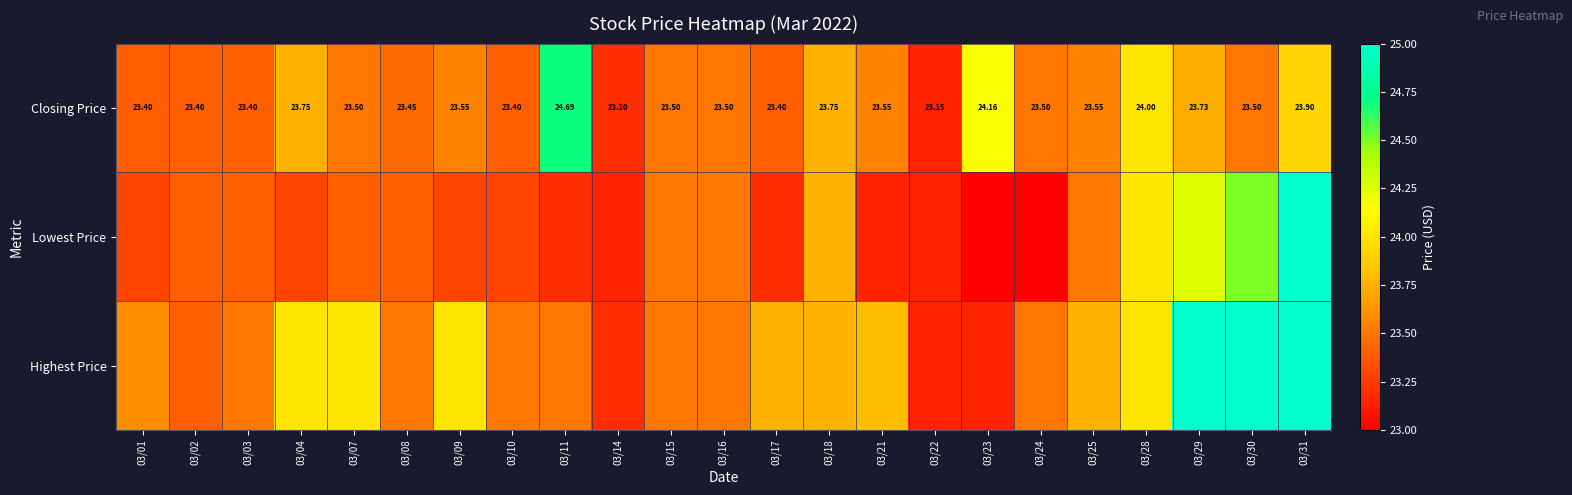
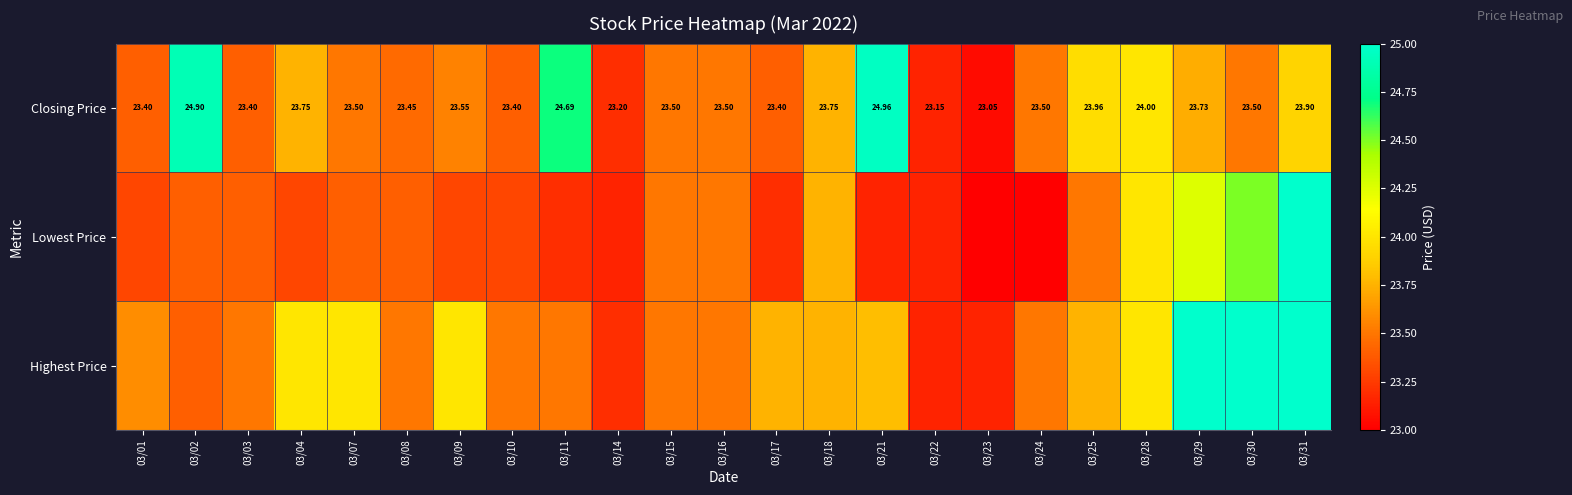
Closing Price, 03/02: 23.40 -> 24.90
Closing Price, 03/21: 23.55 -> 24.96
Closing Price, 03/23: 24.16 -> 23.05
Closing Price, 03/25: 23.55 -> 23.96
